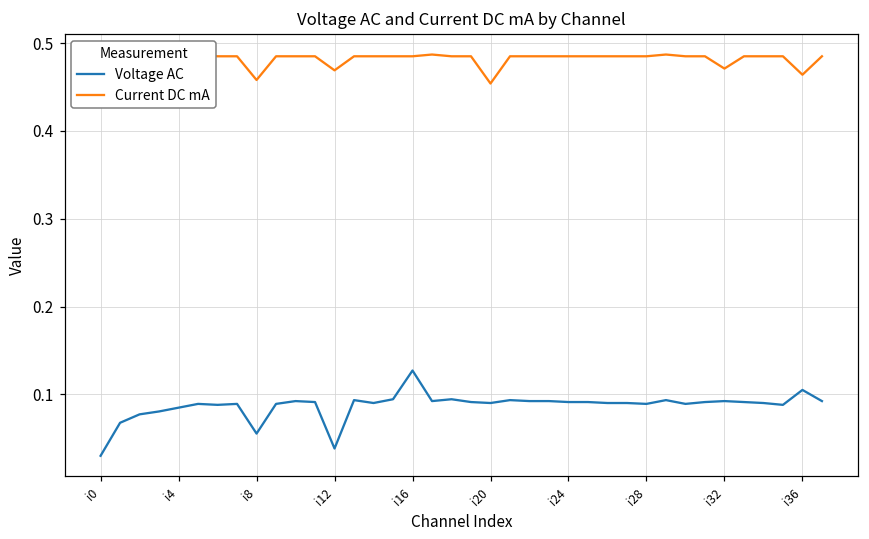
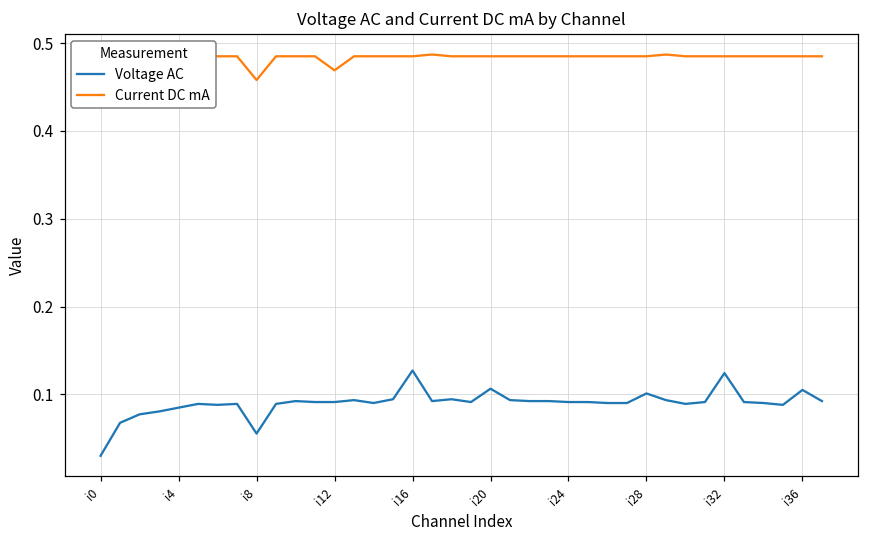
Voltage AC, i12: 0.04 -> 0.09
Voltage AC, i20: 0.09 -> 0.11
Current DC mA, i20: 0.45 -> 0.49
Voltage AC, i28: 0.09 -> 0.10
Voltage AC, i32: 0.09 -> 0.12
Current DC mA, i32: 0.47 -> 0.49
Current DC mA, i36: 0.46 -> 0.49
